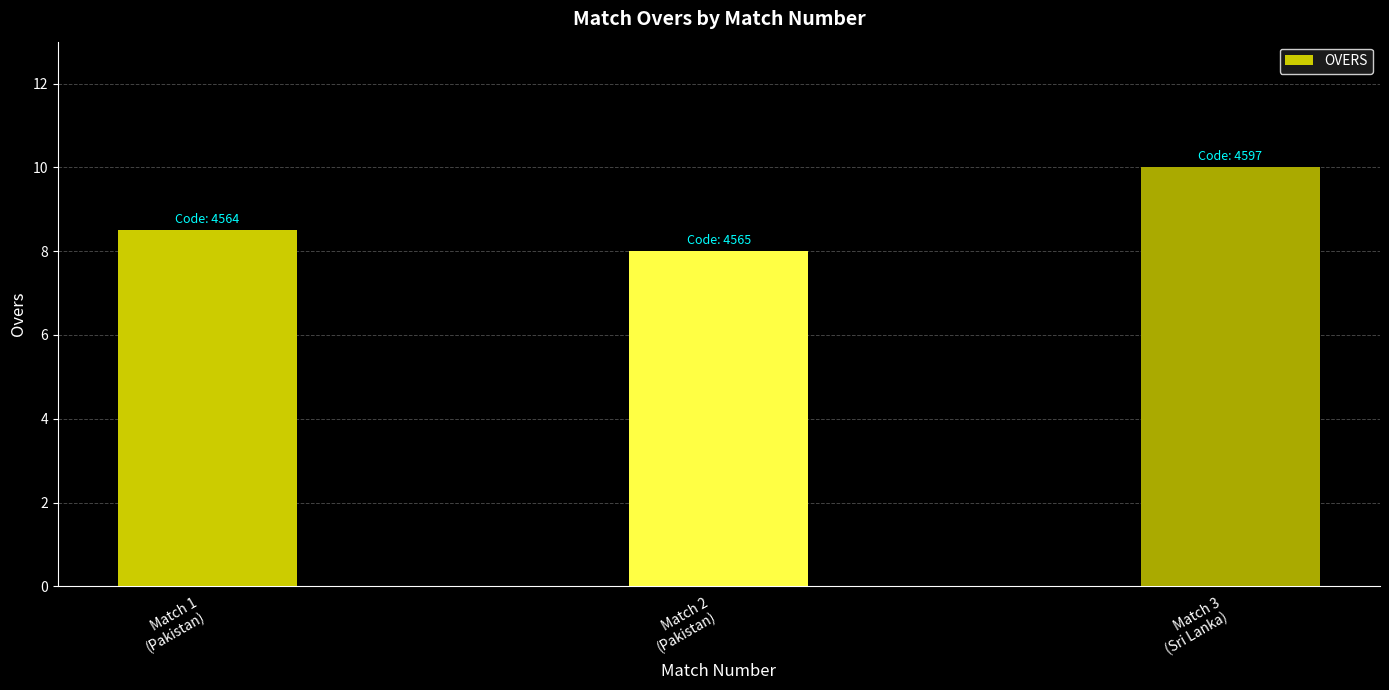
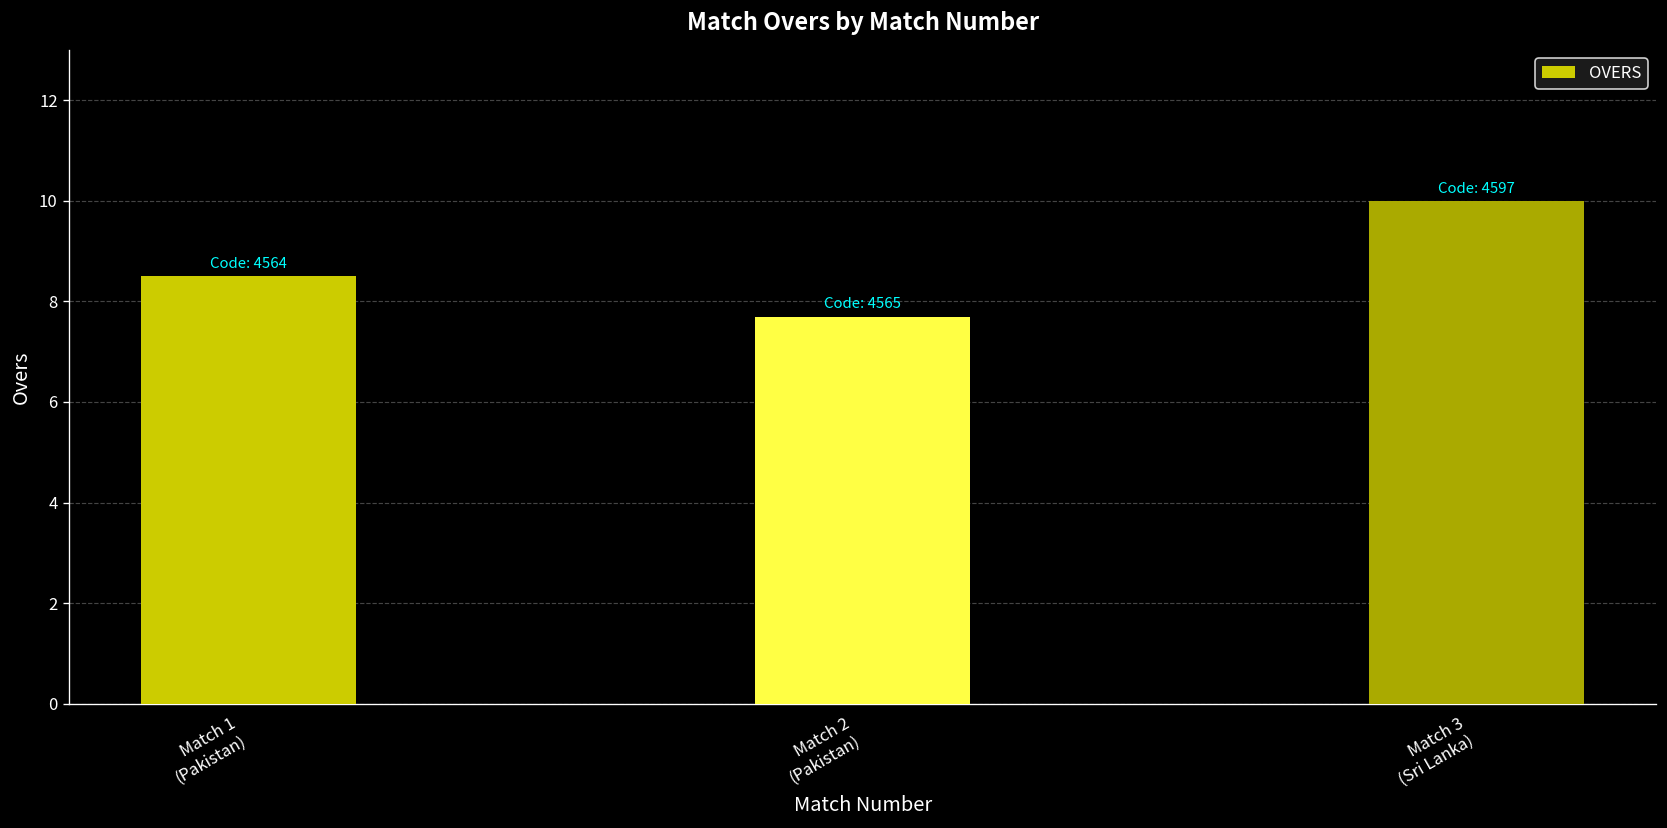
Match 2 (Pakistan): 8.0 -> 7.7
